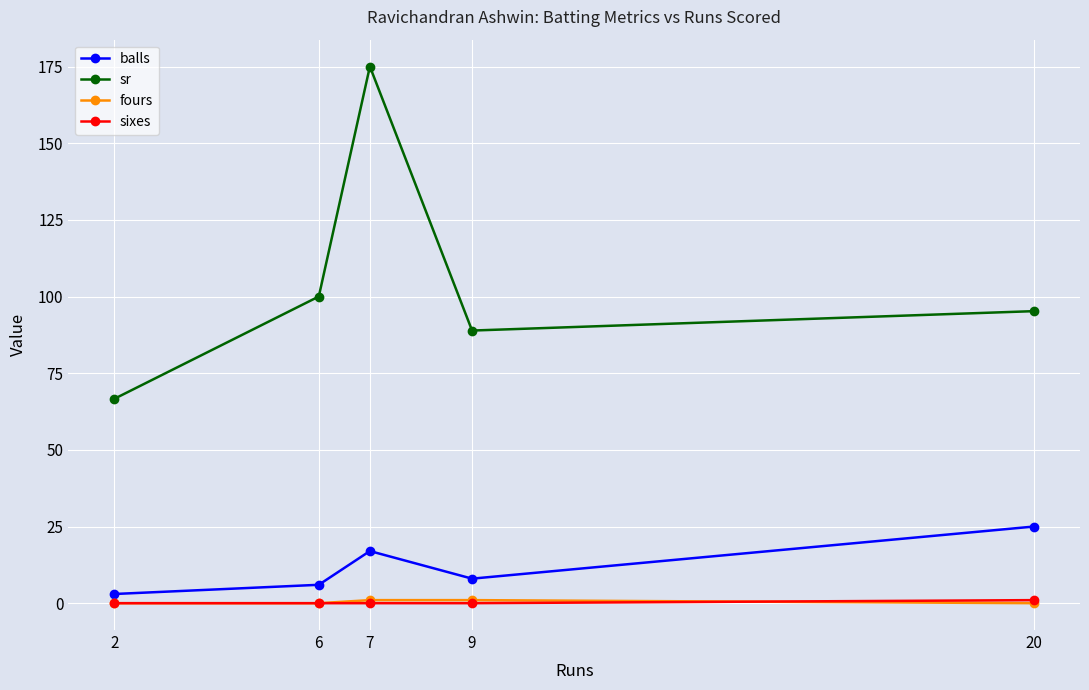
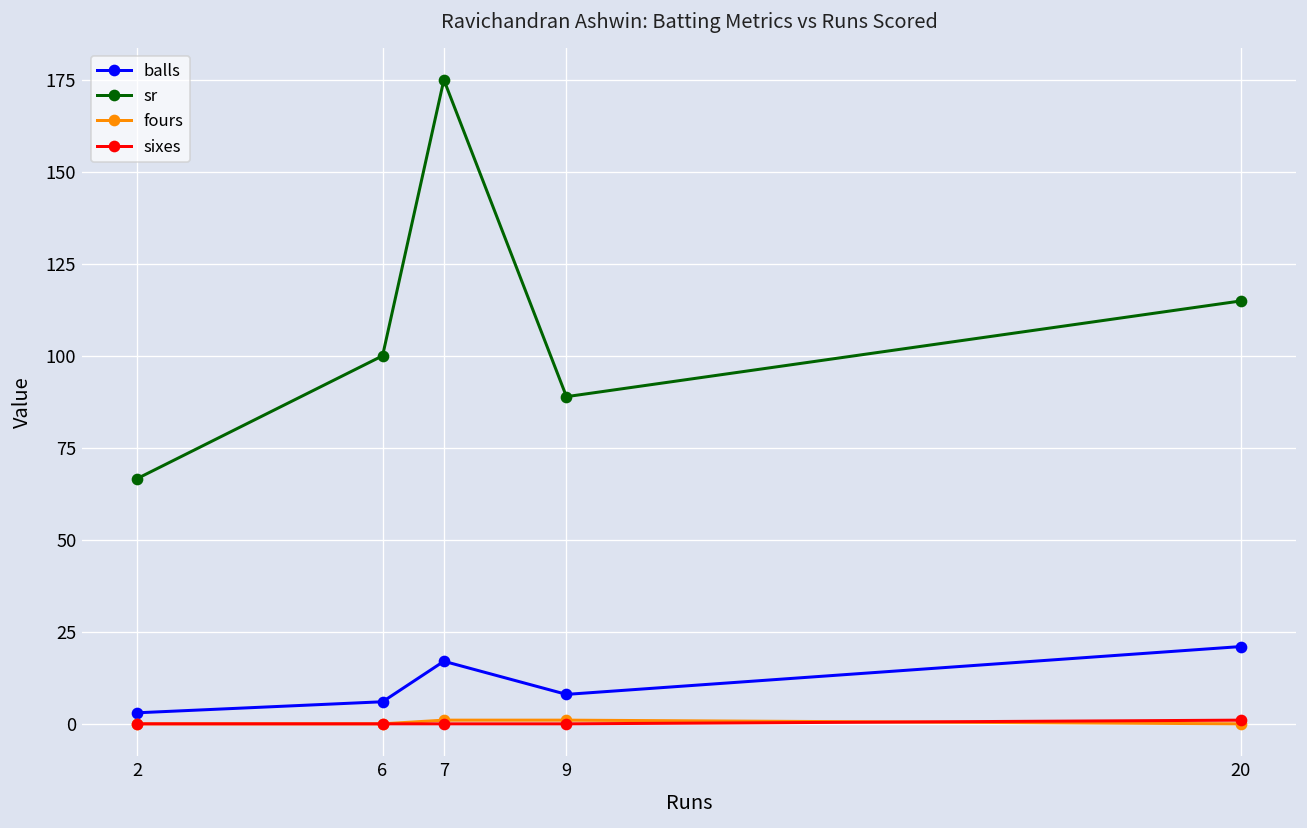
balls, 20: 25 -> 21
sr, 20: 95 -> 115
